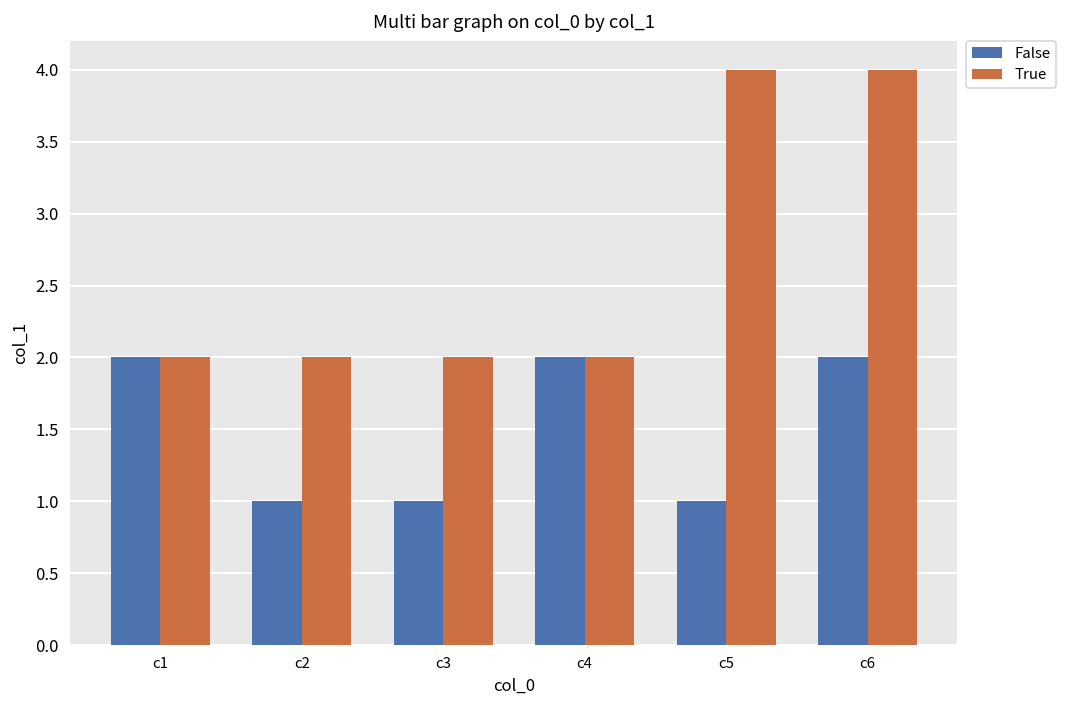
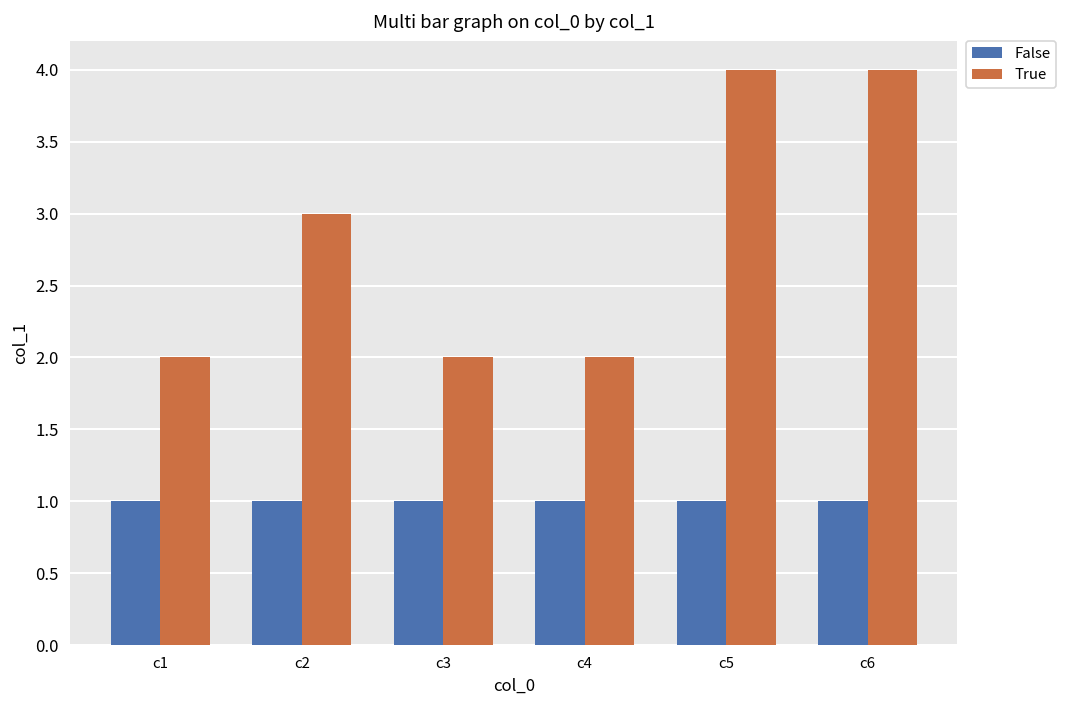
False, c1: 2 -> 1
True, c2: 2 -> 3
False, c4: 2 -> 1
False, c6: 2 -> 1
